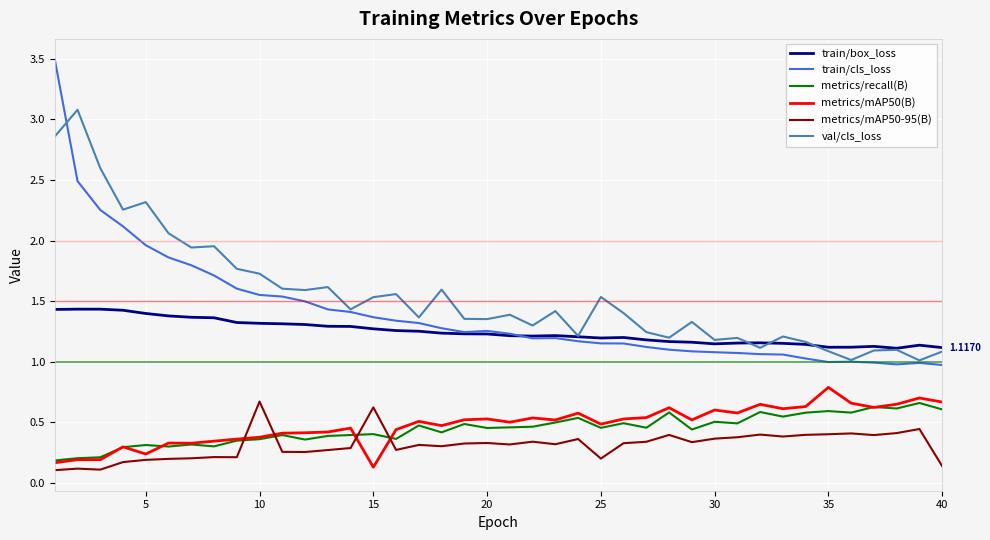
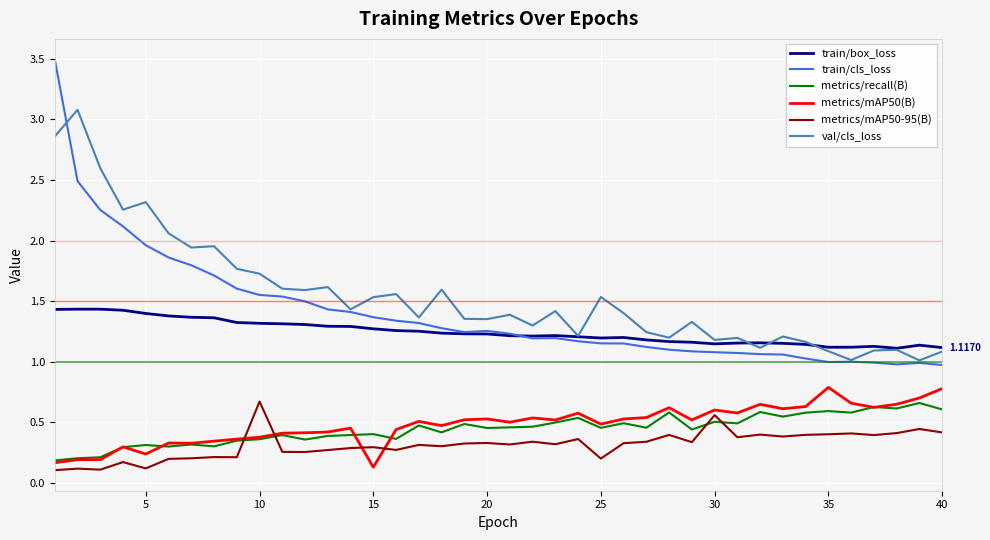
metrics/mAP50-95(B), 5: 0.19 -> 0.12
metrics/mAP50-95(B), 15: 0.62 -> 0.30
metrics/mAP50-95(B), 30: 0.37 -> 0.56
metrics/mAP50(B), 40: 0.67 -> 0.78
metrics/mAP50-95(B), 40: 0.14 -> 0.42
